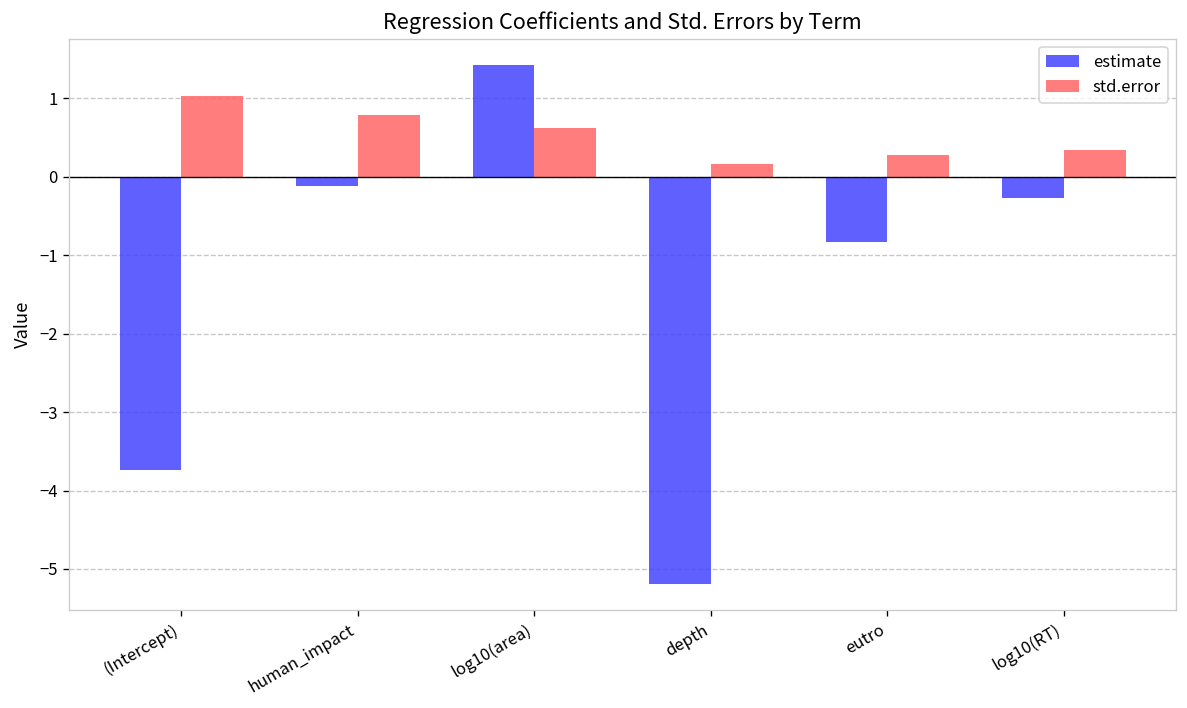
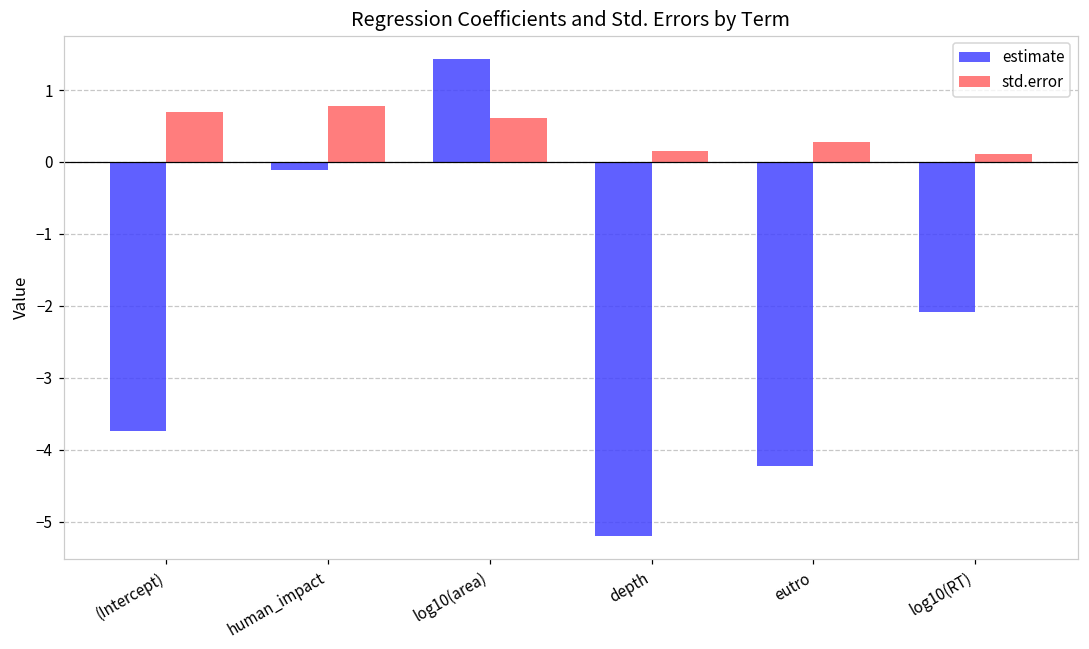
std.error, (Intercept): 1.0 -> 0.7
estimate, eutro: -0.8 -> -4.2
estimate, log10(RT): -0.3 -> -2.1
std.error, log10(RT): 0.3 -> 0.1
